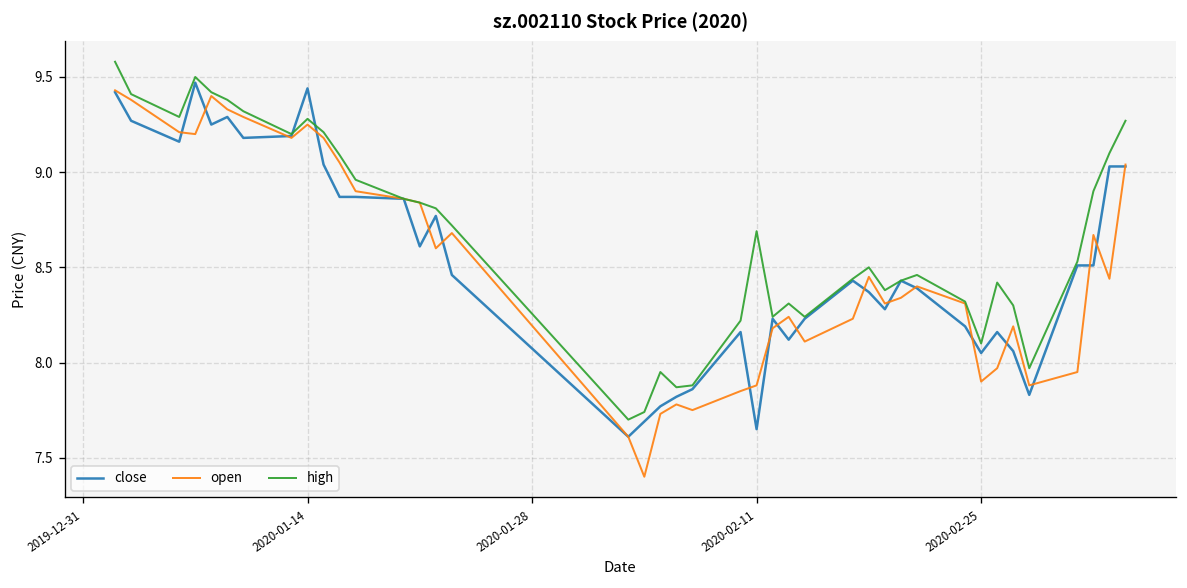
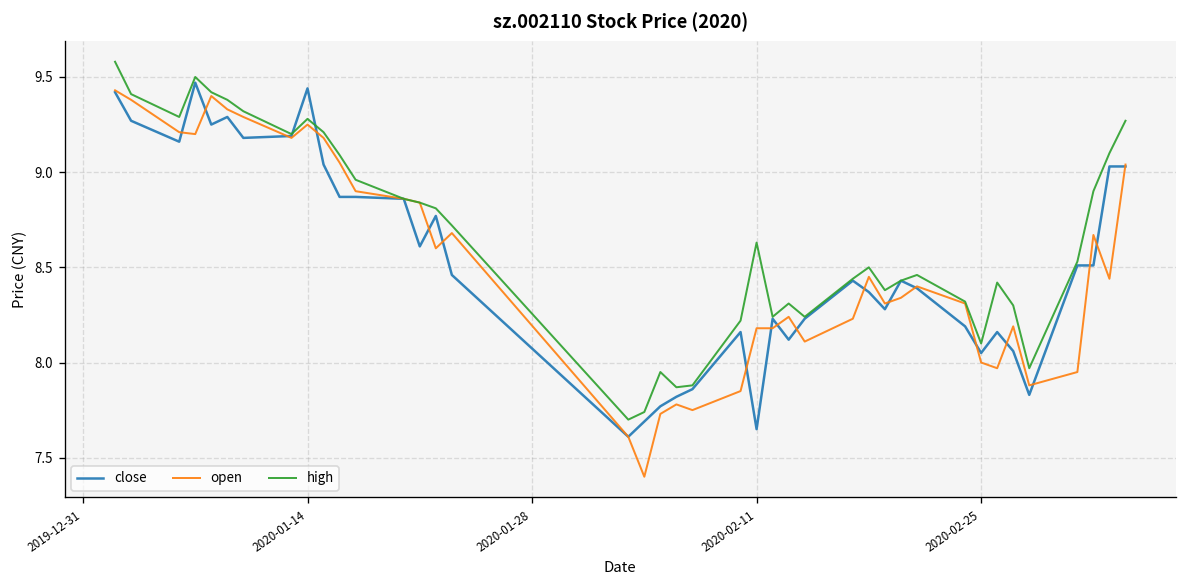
open, 2020-02-11: 7.88 -> 8.18
high, 2020-02-11: 8.69 -> 8.63
open, 2020-02-25: 7.9 -> 8.0
